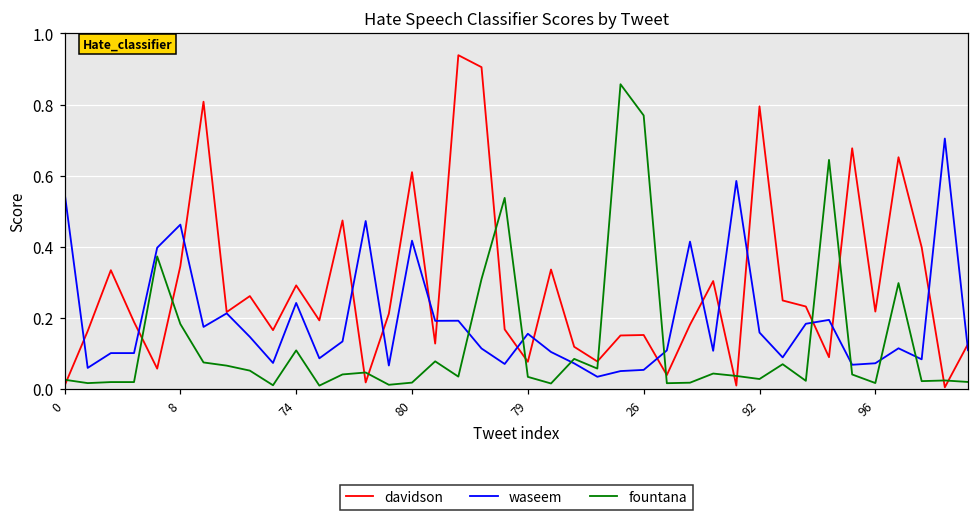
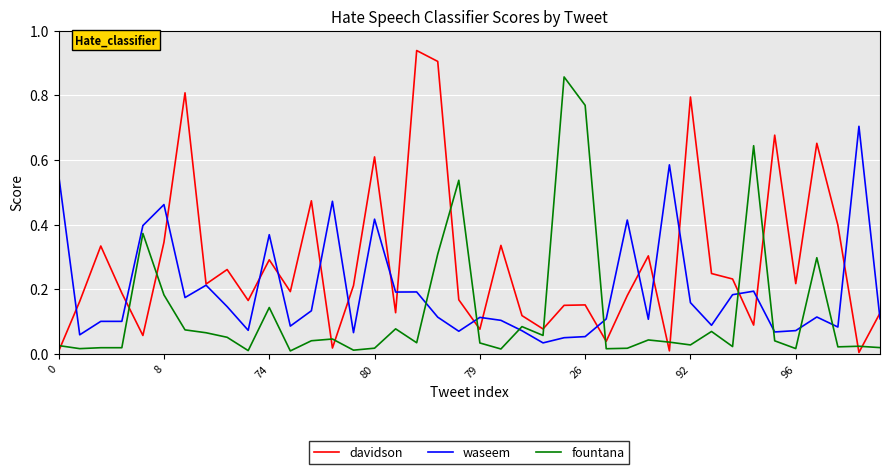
waseem, 74: 0.24 -> 0.37
fountana, 74: 0.11 -> 0.14
waseem, 79: 0.16 -> 0.11
